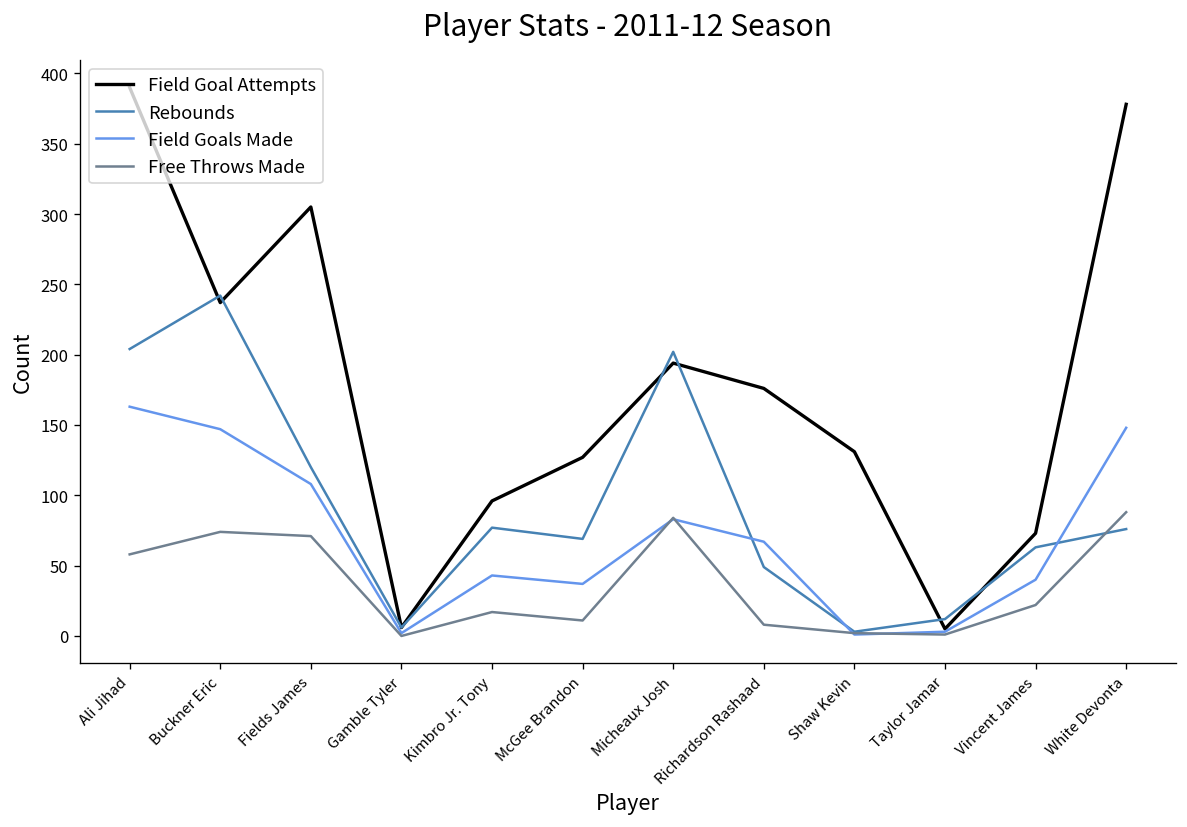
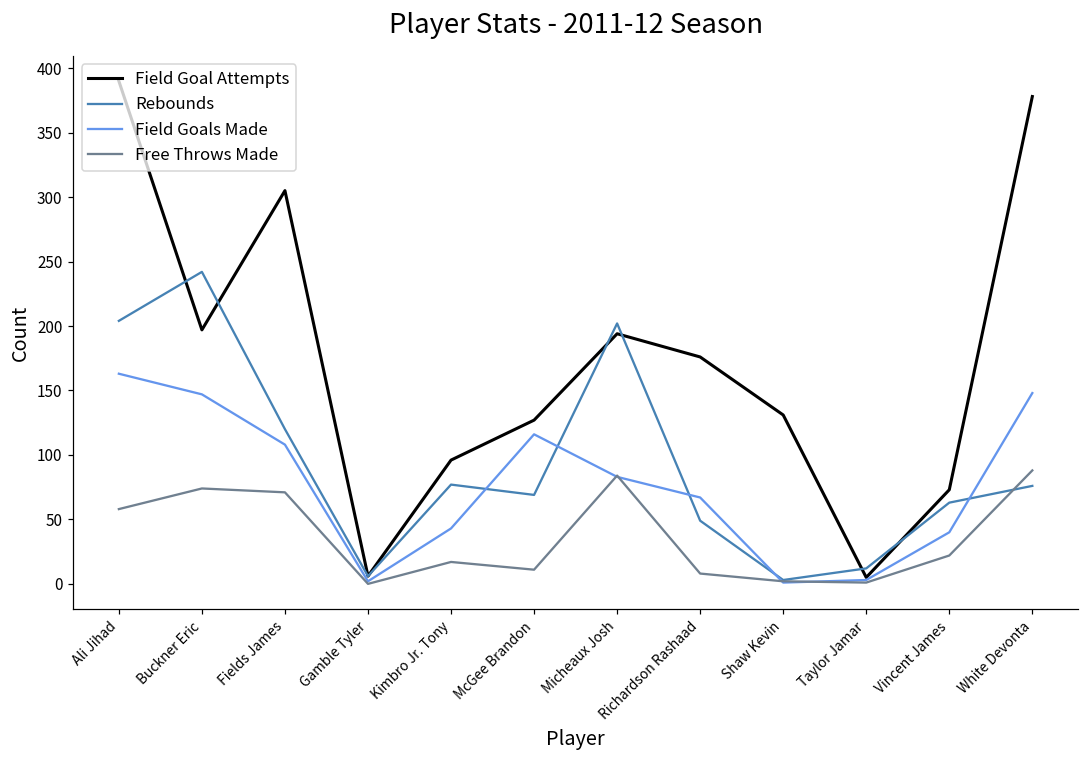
Field Goal Attempts, Buckner Eric: 237 -> 197
Field Goals Made, McGee Brandon: 37 -> 116
